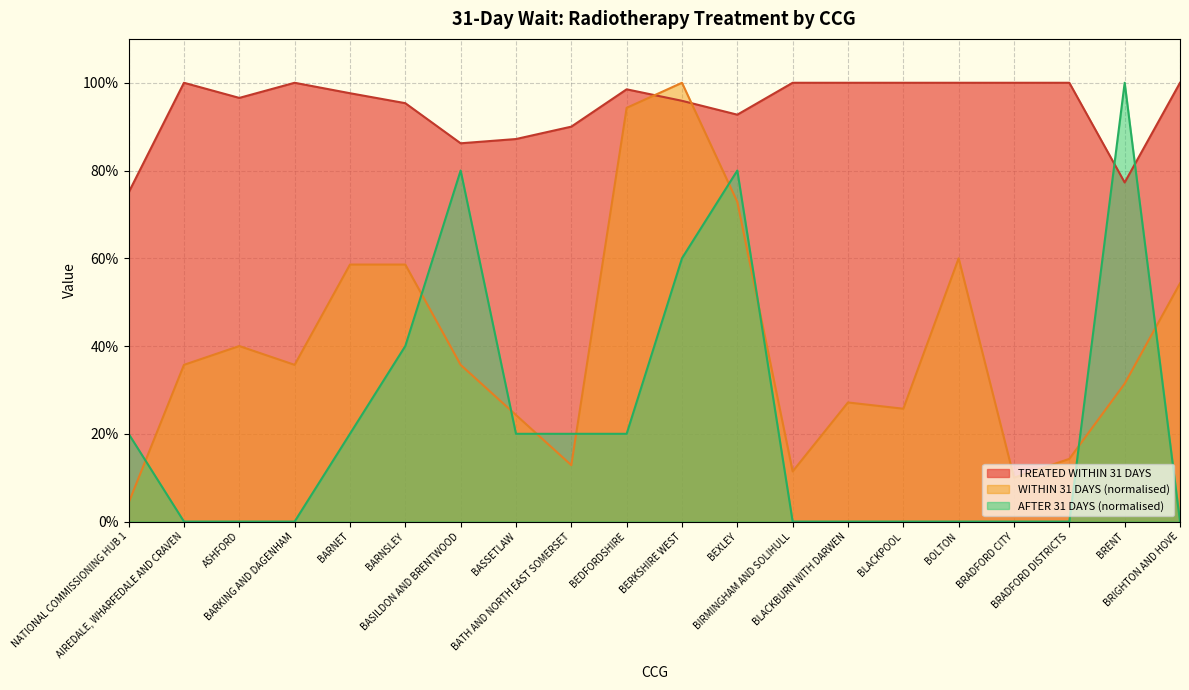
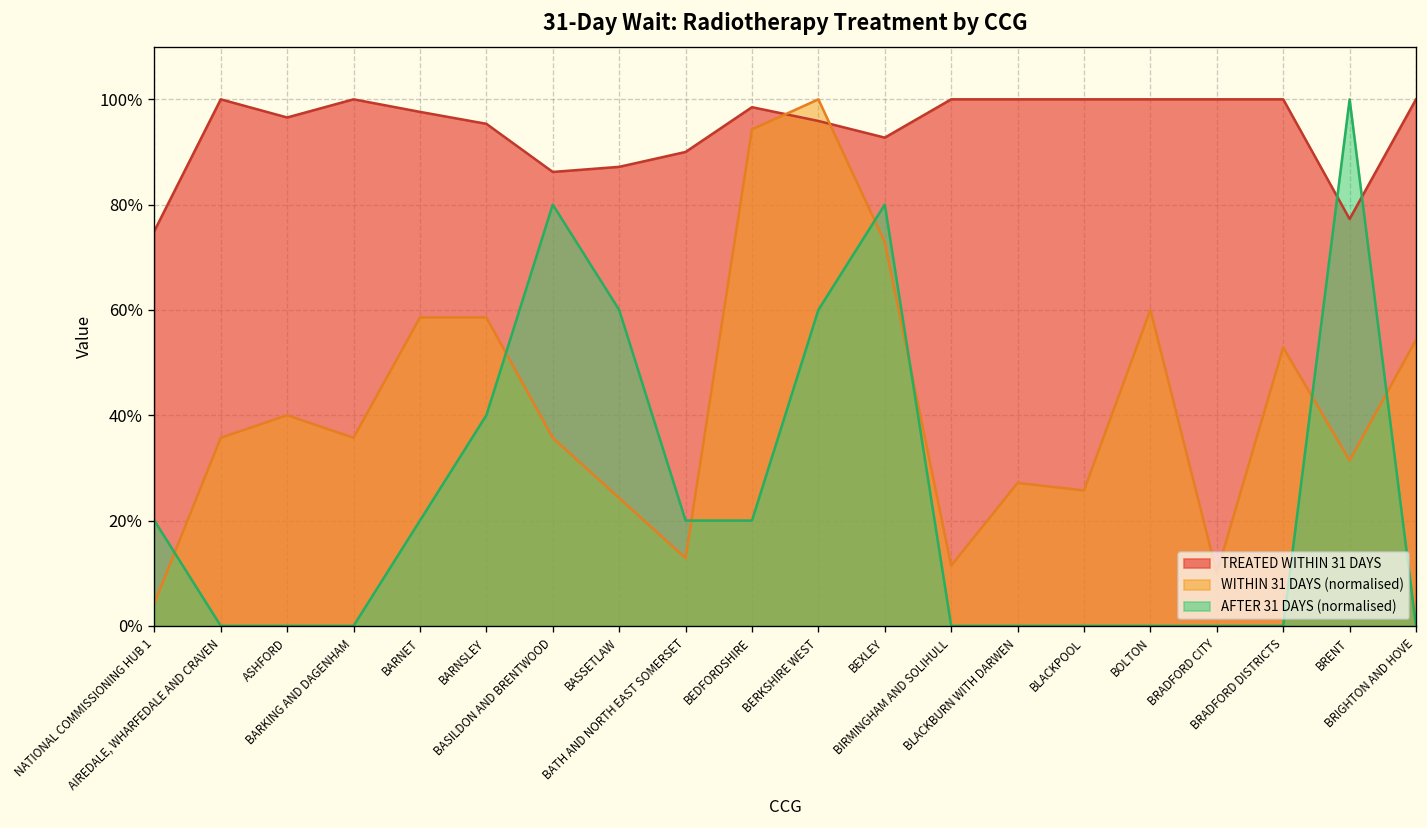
AFTER 31 DAYS (normalised), BASSETLAW: 20% -> 60%
WITHIN 31 DAYS (normalised), BRADFORD DISTRICTS: 14% -> 53%
